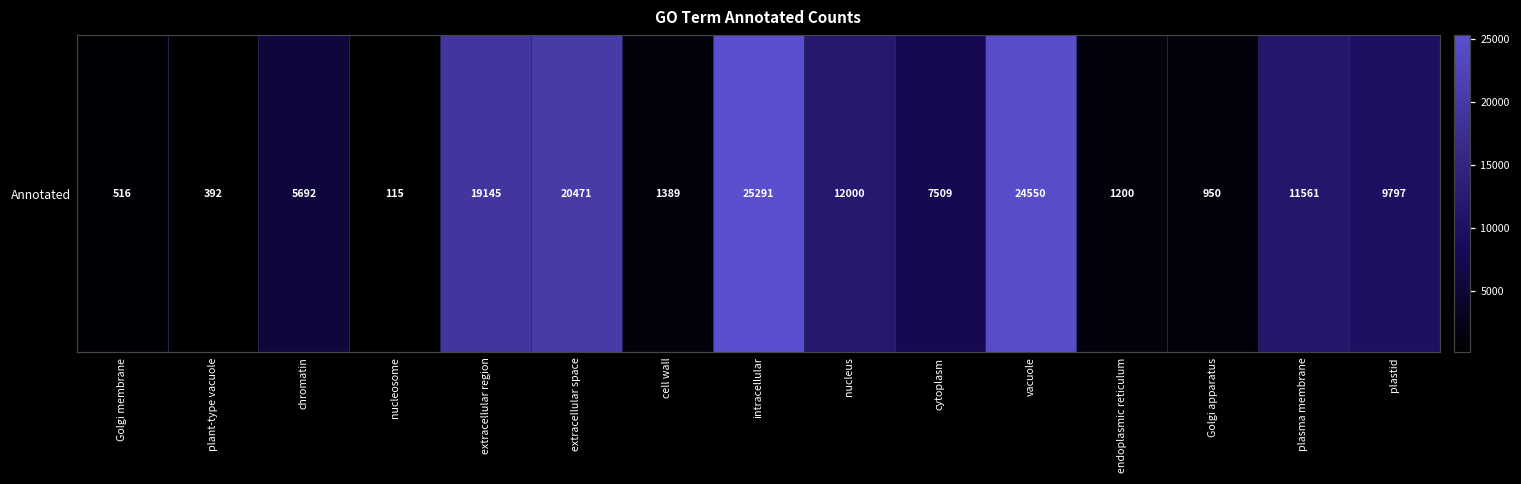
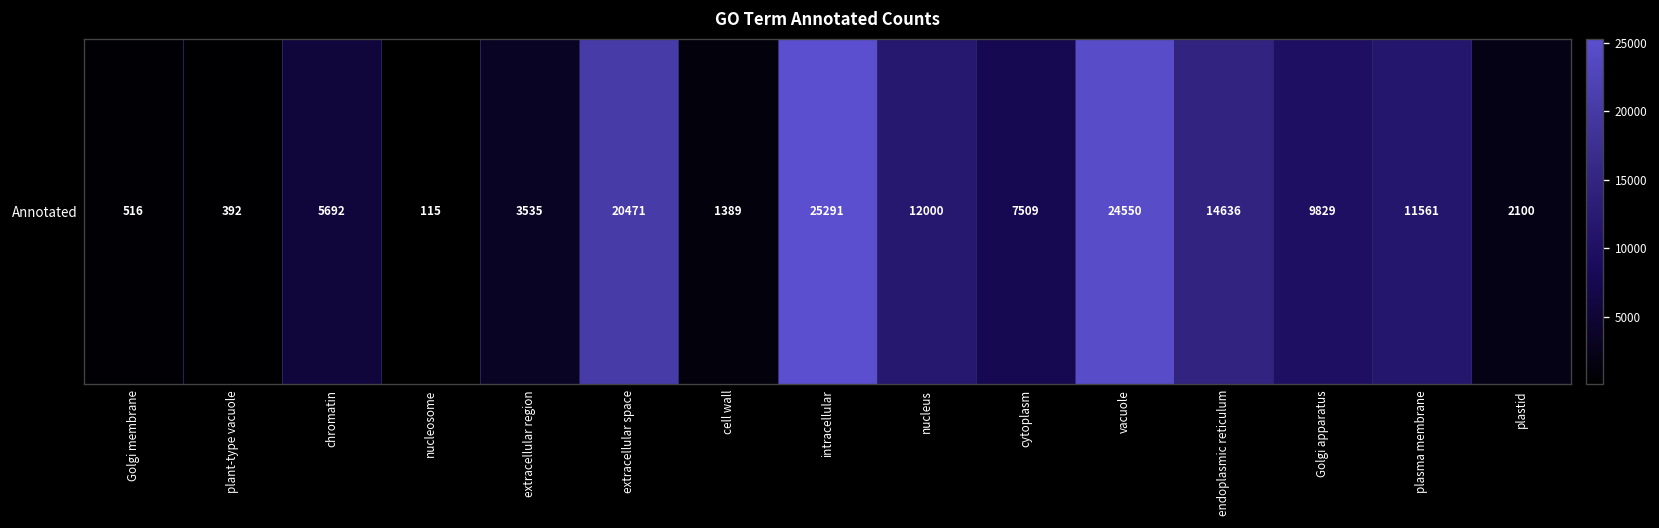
Annotated, extracellular region: 19145 -> 3535
Annotated, endoplasmic reticulum: 1200 -> 14636
Annotated, Golgi apparatus: 950 -> 9829
Annotated, plastid: 9797 -> 2100
